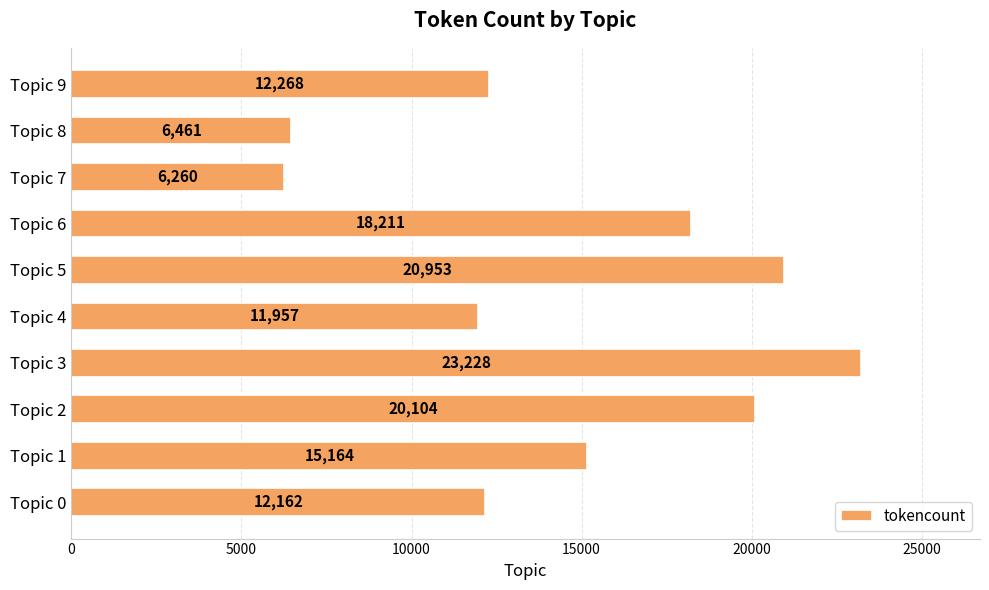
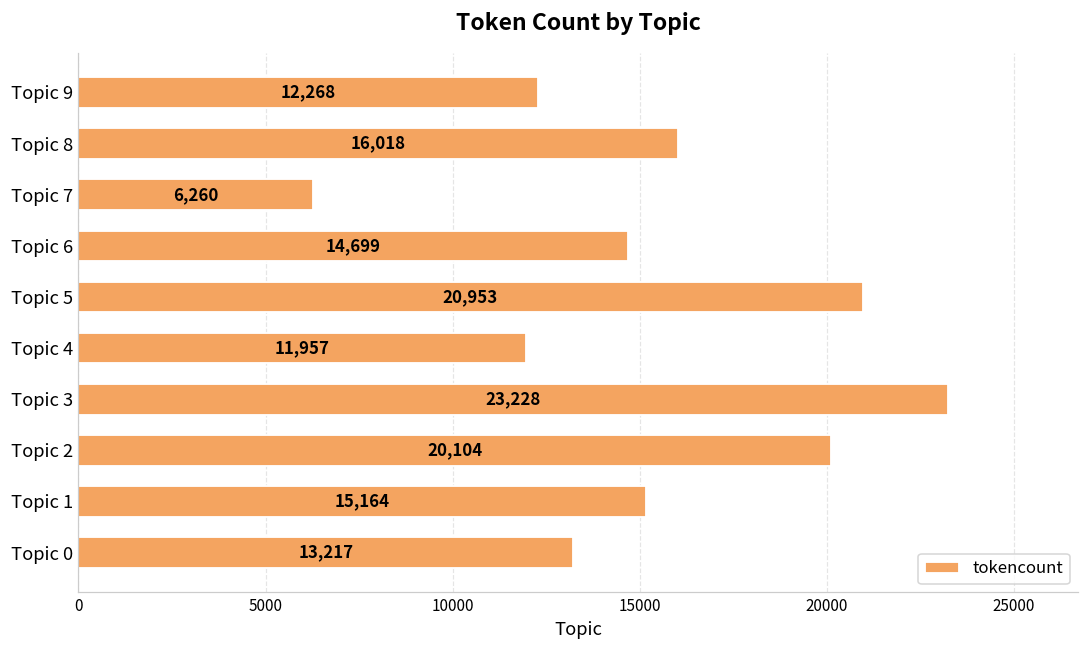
Topic 8: 6,461 -> 16,018
Topic 6: 18,211 -> 14,699
Topic 0: 12,162 -> 13,217
